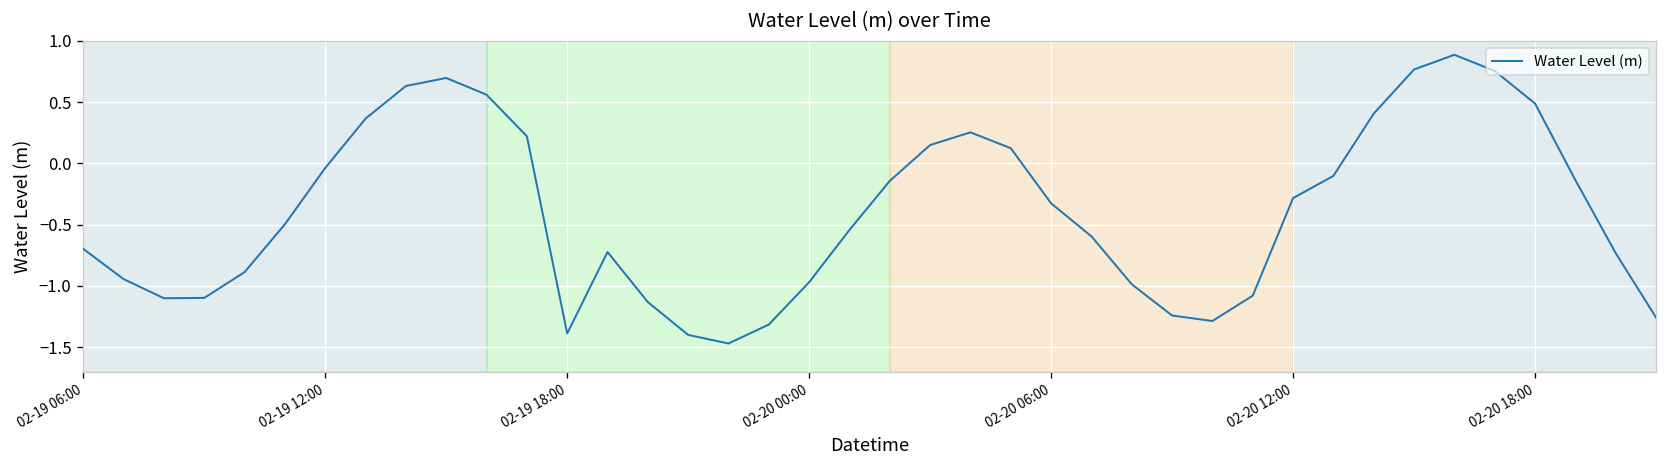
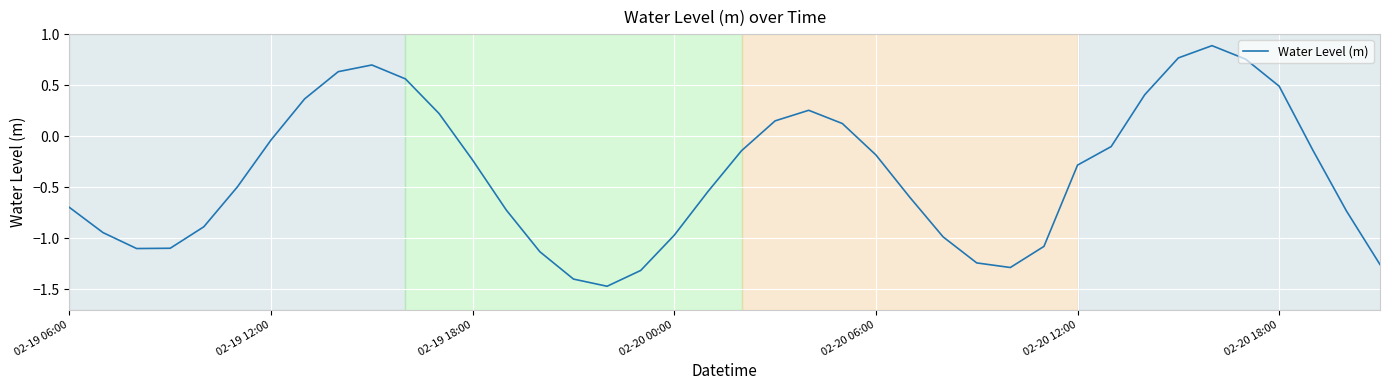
02-19 18:00: -1.39 -> -0.24
02-20 06:00: -0.33 -> -0.18
